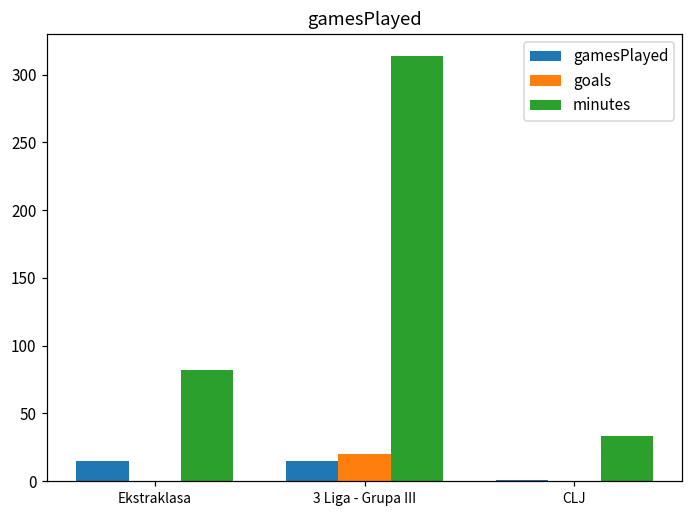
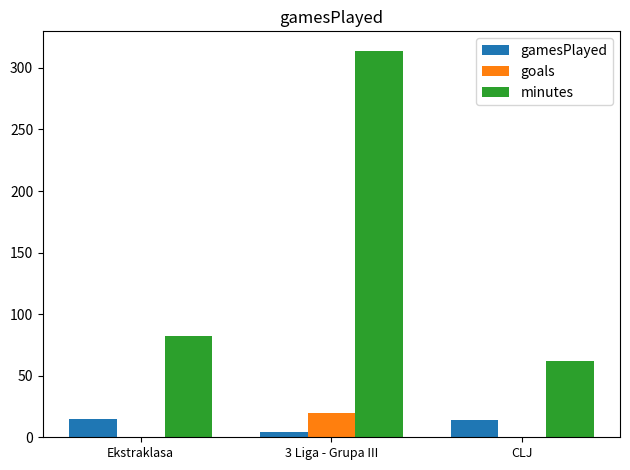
gamesPlayed, 3 Liga - Grupa III: 15 -> 4
gamesPlayed, CLJ: 1 -> 14
minutes, CLJ: 33 -> 62
